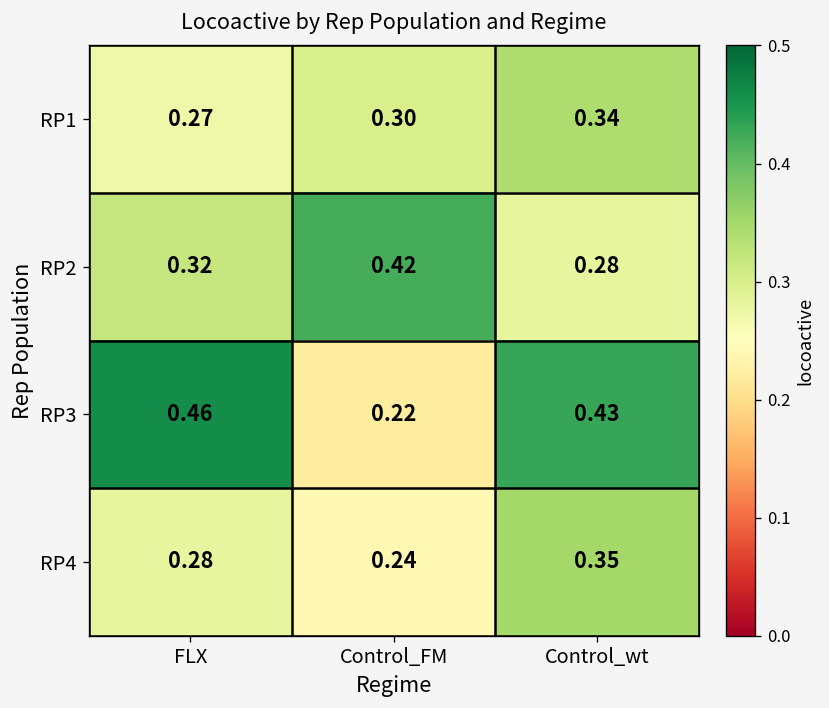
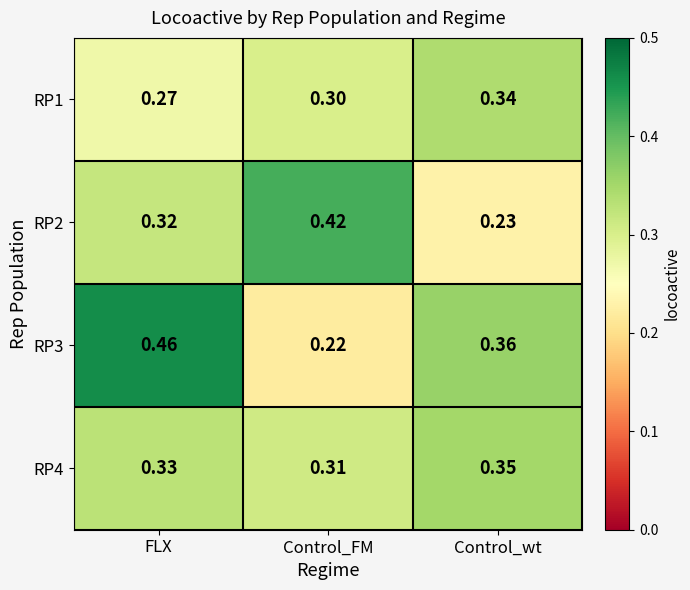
RP2, Control_wt: 0.28 -> 0.23
RP3, Control_wt: 0.43 -> 0.36
RP4, FLX: 0.28 -> 0.33
RP4, Control_FM: 0.24 -> 0.31
